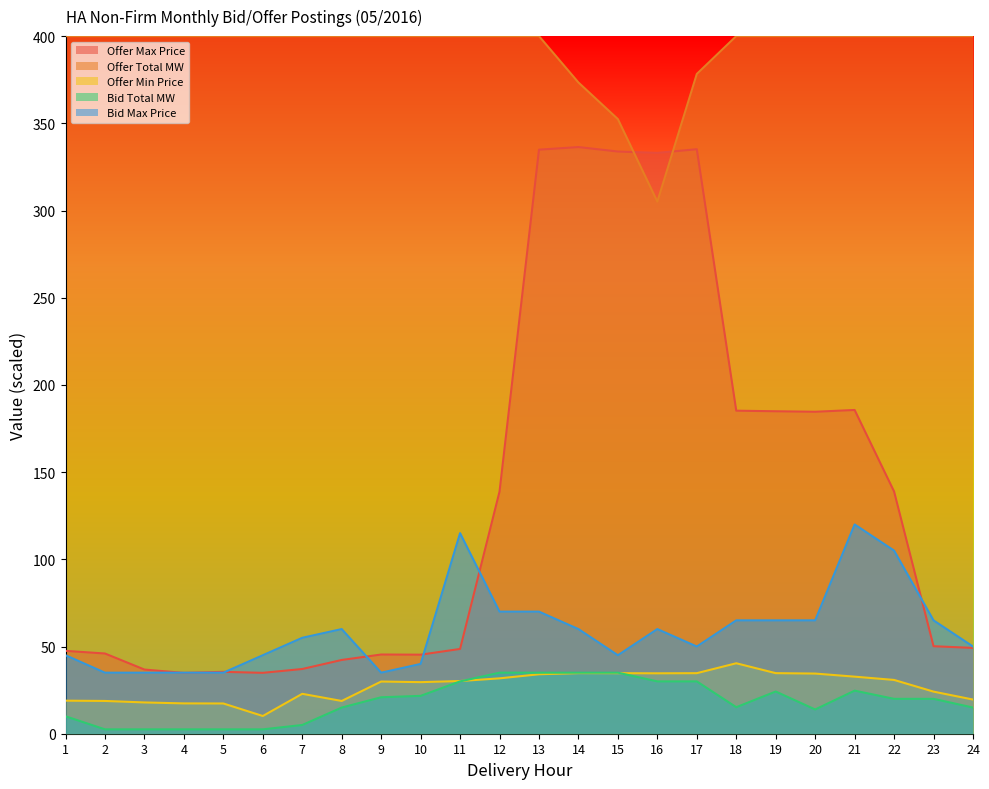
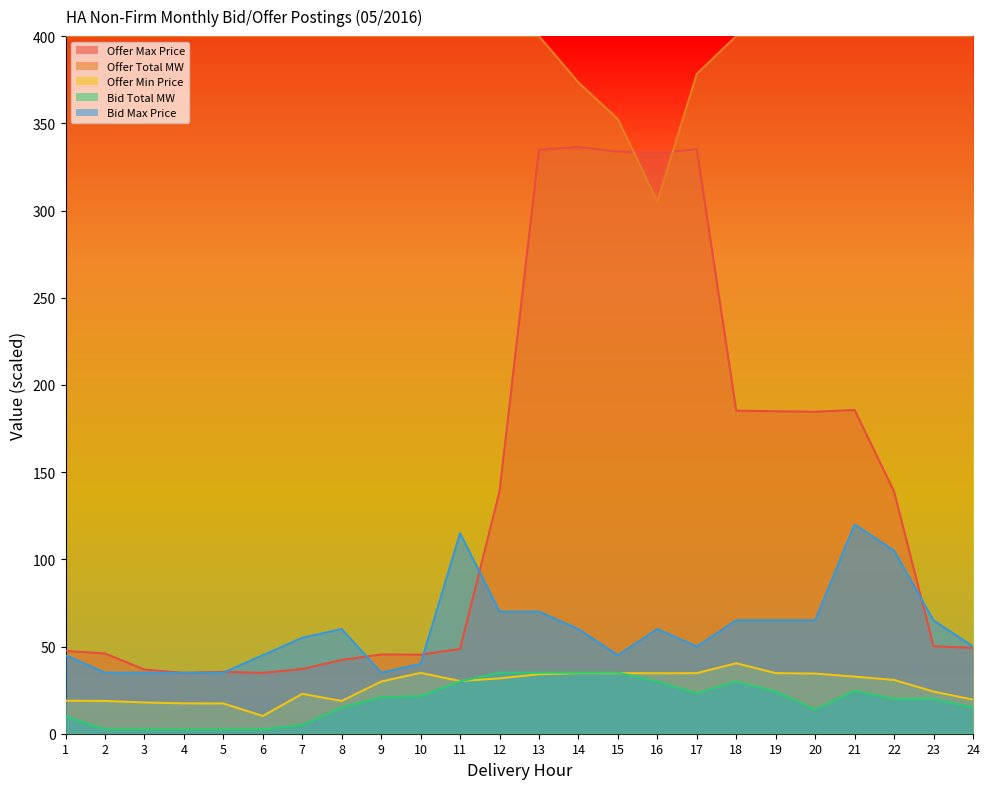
Offer Min Price, 10: 30 -> 35
Bid Total MW, 17: 30 -> 23
Bid Total MW, 18: 15 -> 30
